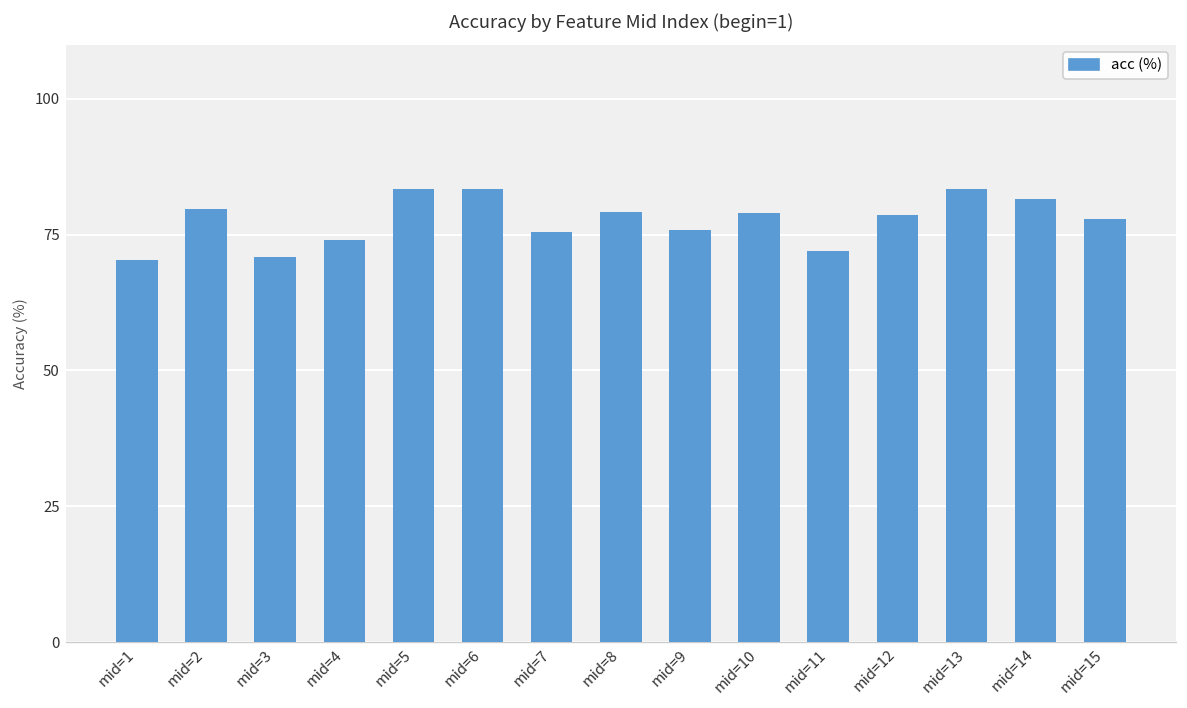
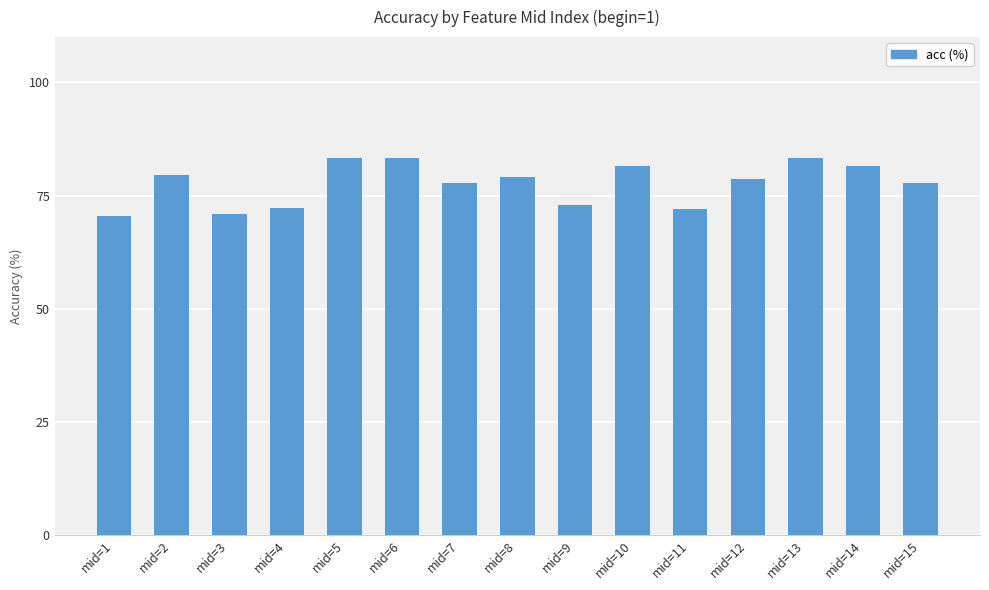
mid=4: 74 -> 72
mid=7: 75 -> 78
mid=9: 76 -> 73
mid=10: 79 -> 81
